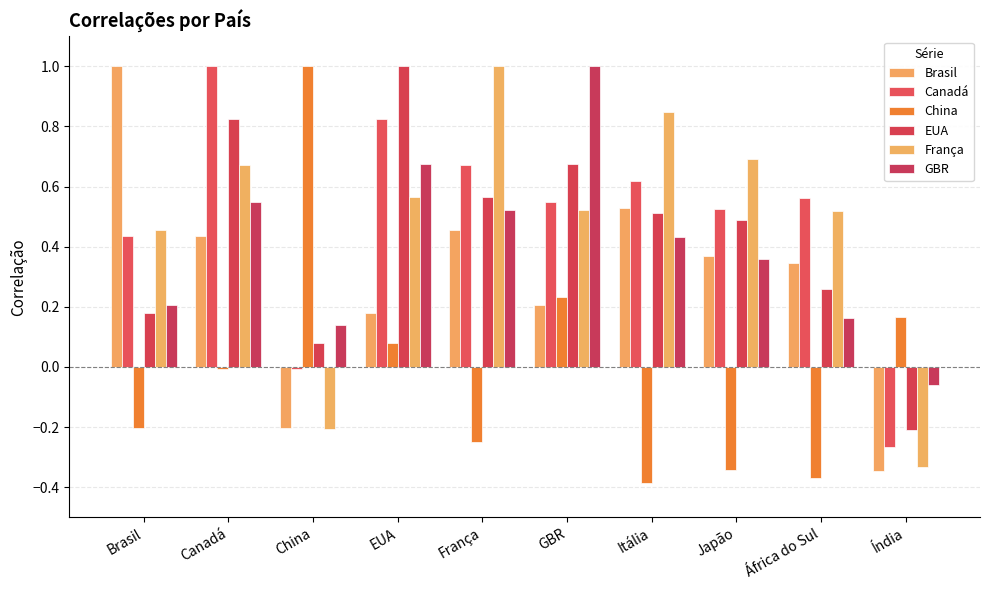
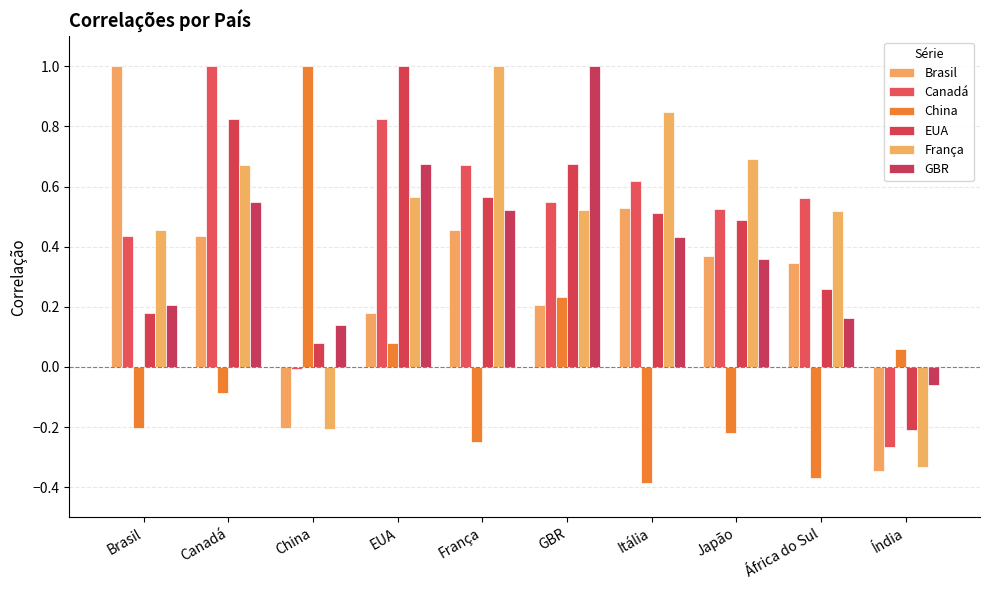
China, Canadá: -0.01 -> -0.09
China, Japão: -0.34 -> -0.22
China, Índia: 0.17 -> 0.06
